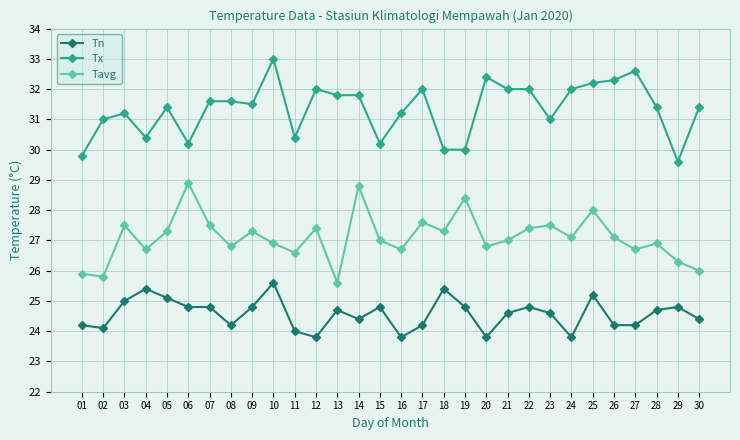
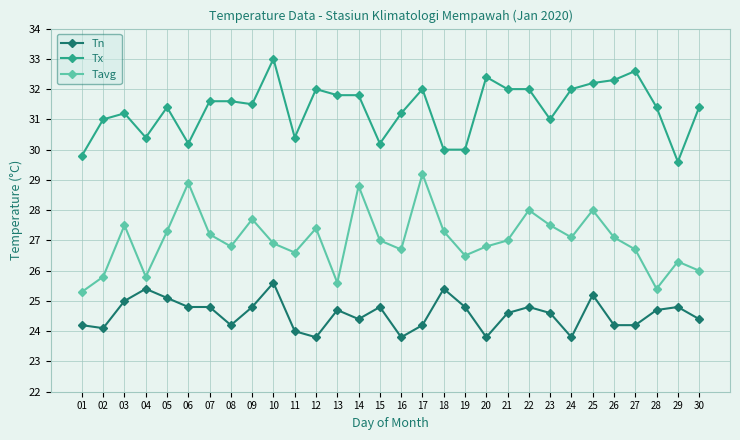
Tavg, 01: 25.9 -> 25.3
Tavg, 04: 26.7 -> 25.8
Tavg, 07: 27.5 -> 27.2
Tavg, 09: 27.3 -> 27.7
Tavg, 17: 27.6 -> 29.2
Tavg, 19: 28.4 -> 26.5
Tavg, 22: 27.4 -> 28.0
Tavg, 28: 26.9 -> 25.4
